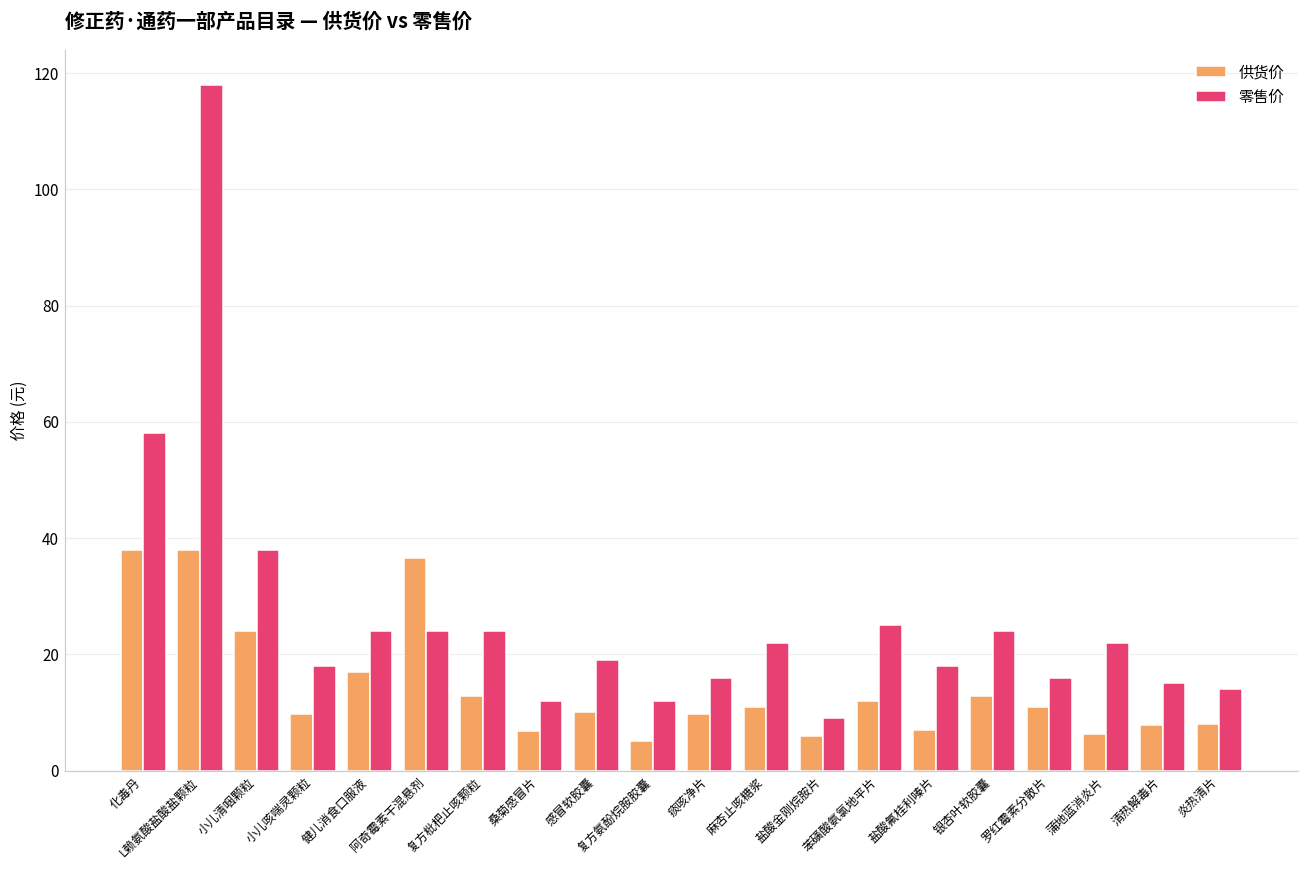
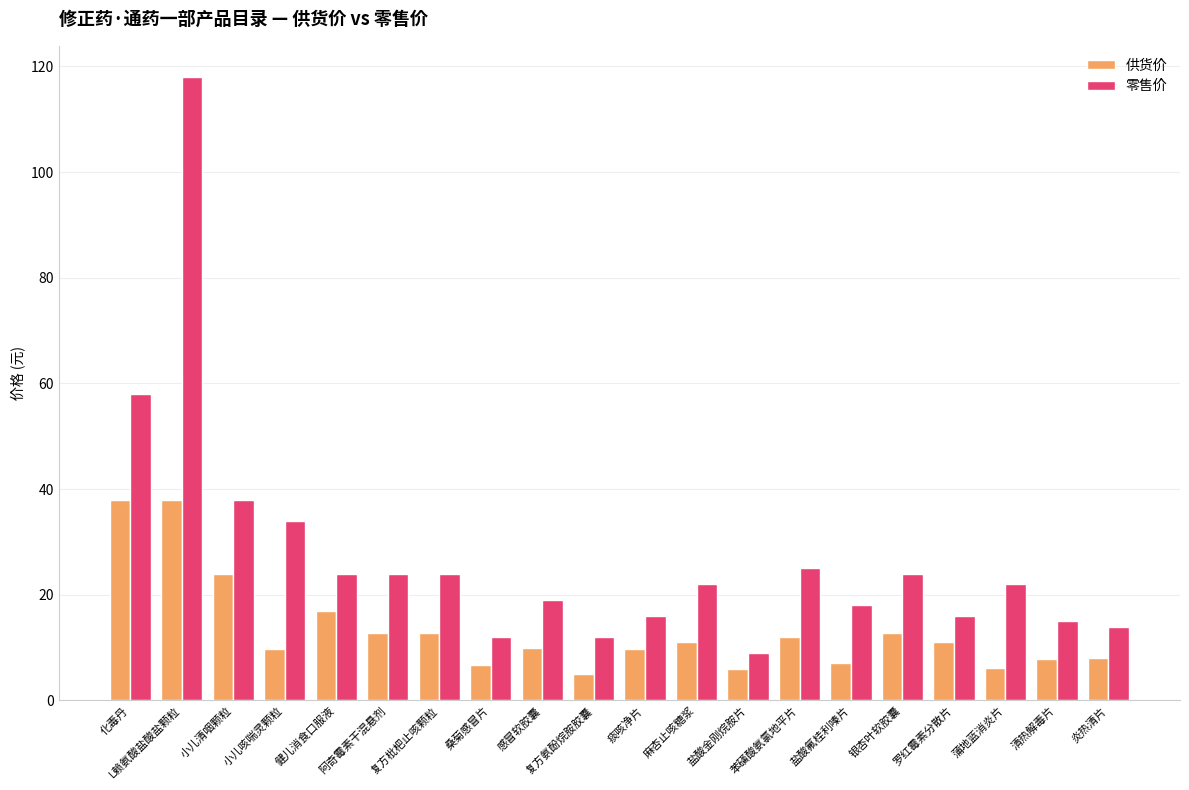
零售价, 小儿咳喘灵颗粒: 18 -> 34
供货价, 阿奇霉素干混悬剂: 37 -> 13
